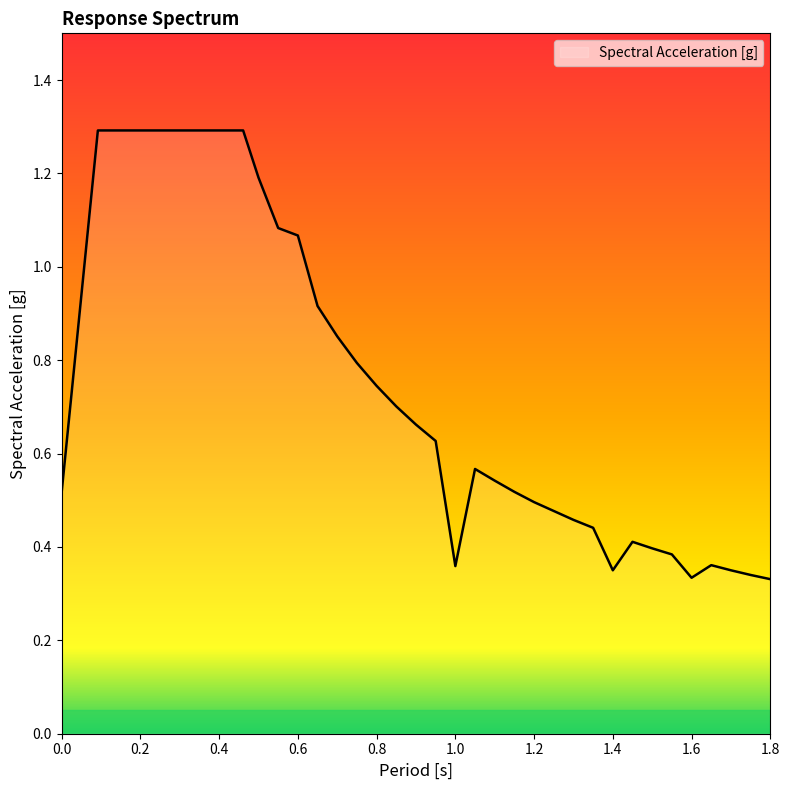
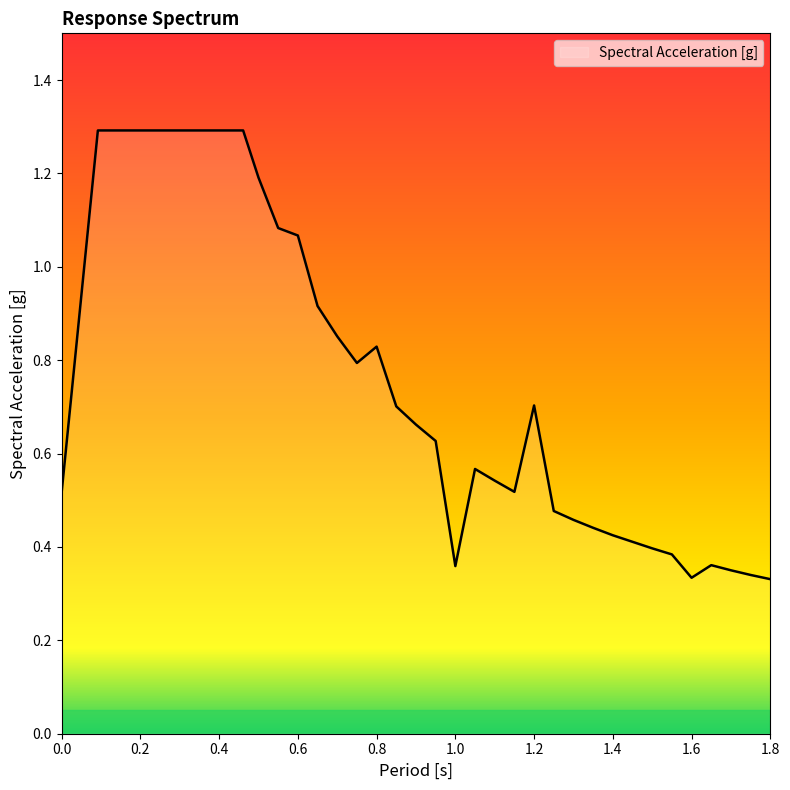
0.8: 0.75 -> 0.83
1.2: 0.50 -> 0.70
1.4: 0.35 -> 0.43
